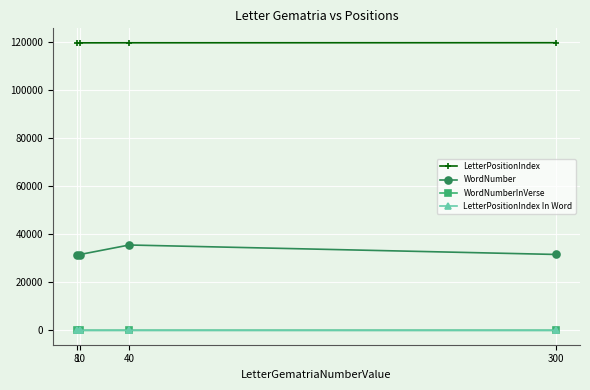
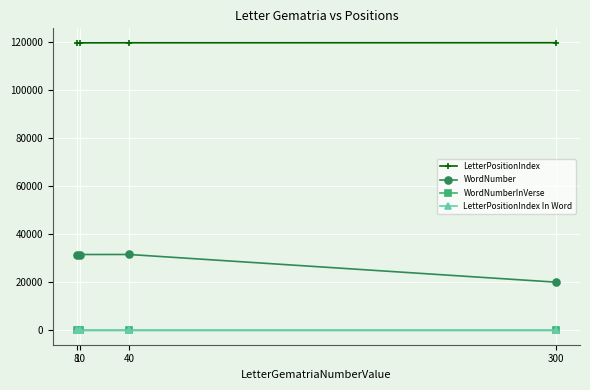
WordNumber, 40: 36000 -> 32000
WordNumber, 300: 32000 -> 20000
